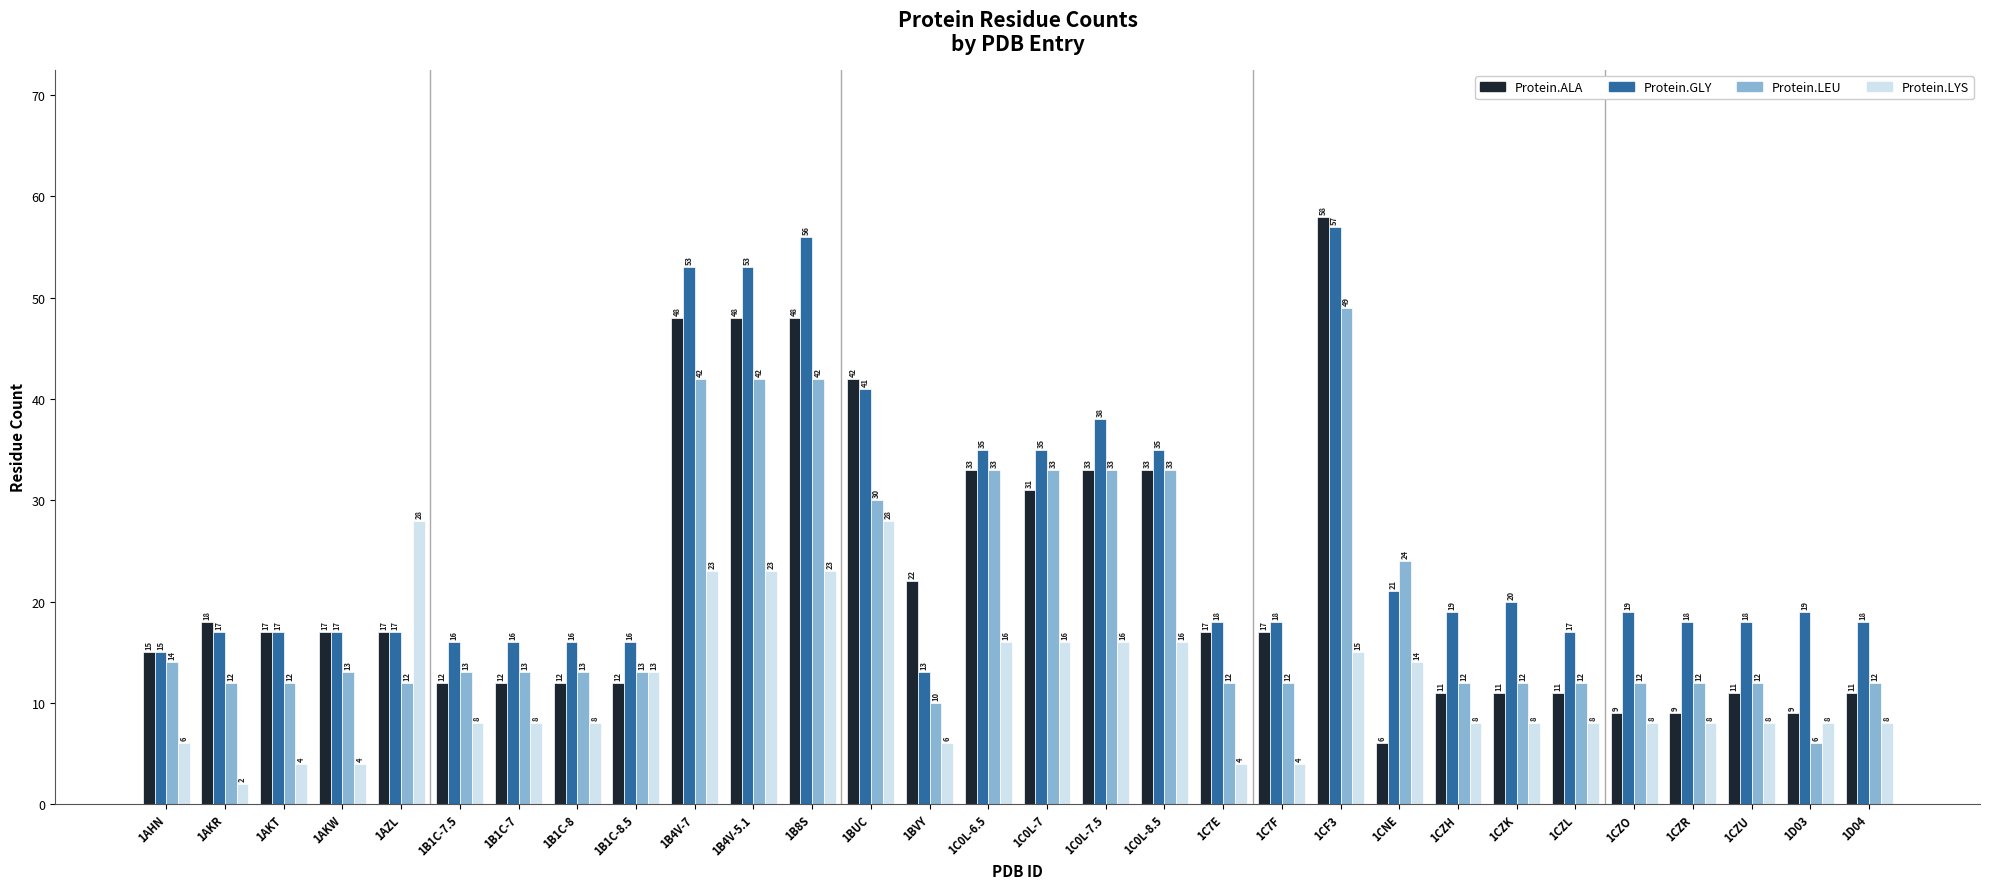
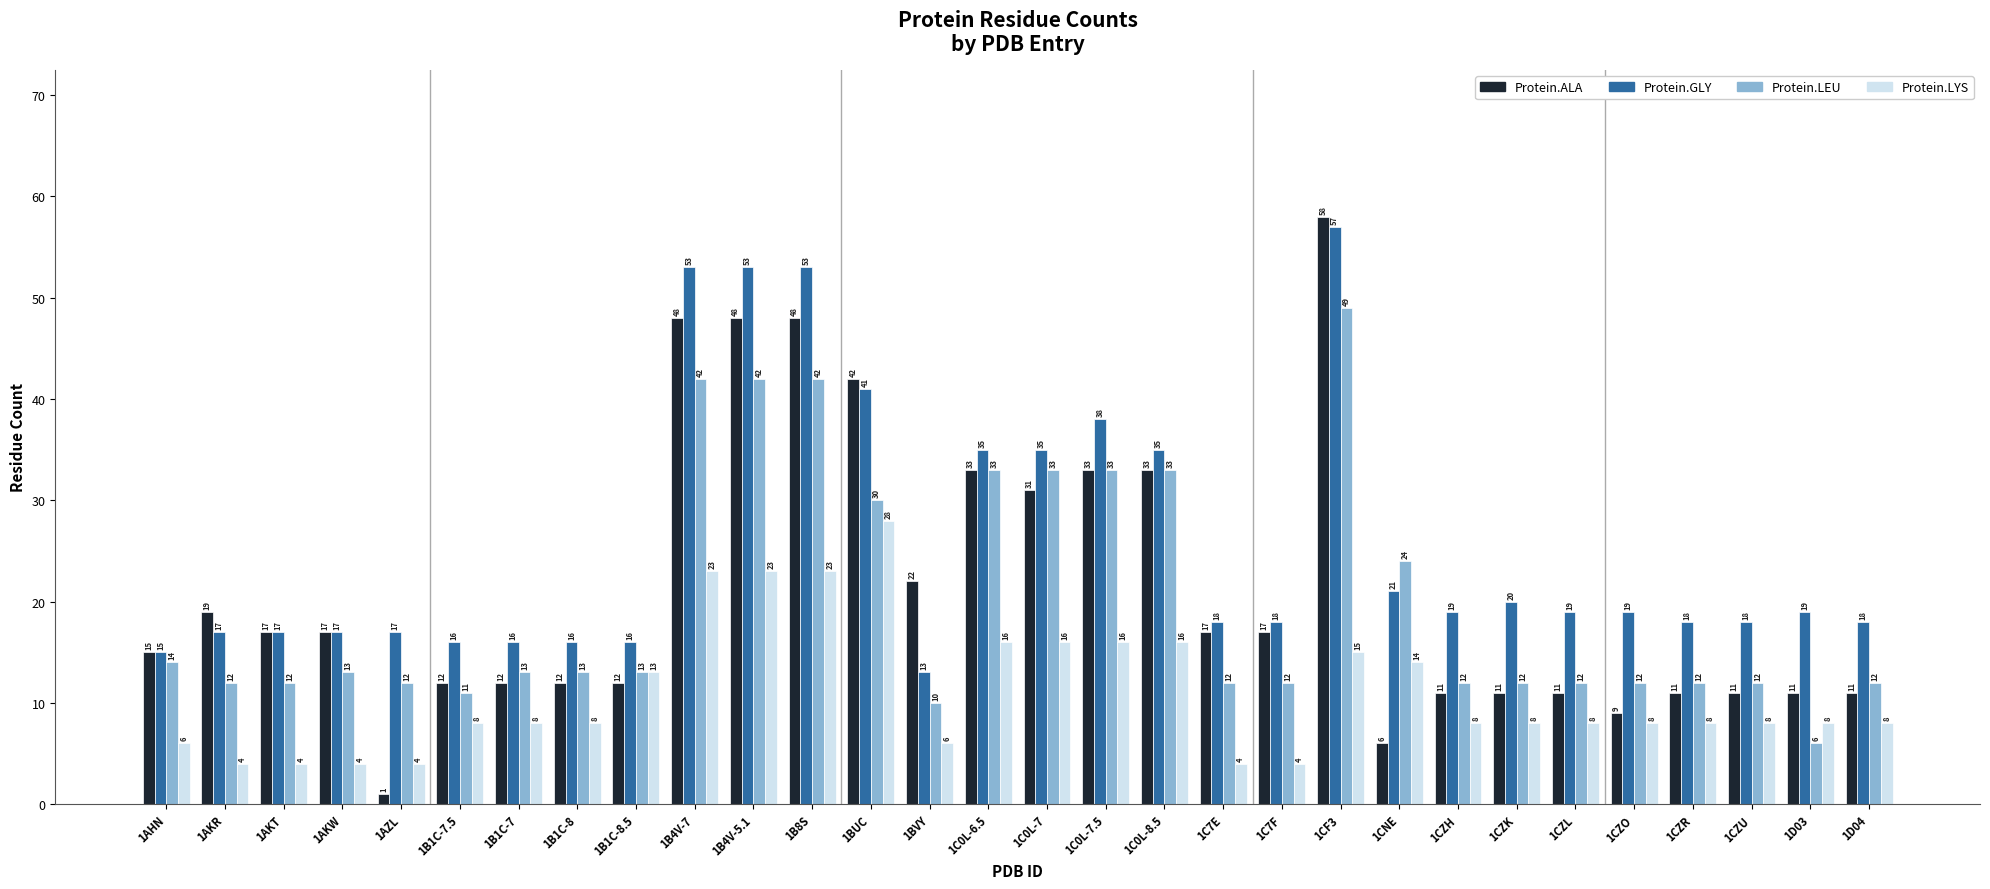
Protein.ALA, 1AKR: 18 -> 19
Protein.LYS, 1AKR: 2 -> 4
Protein.ALA, 1AZL: 17 -> 1
Protein.LYS, 1AZL: 28 -> 4
Protein.LEU, 1B1C-7.5: 13 -> 11
Protein.GLY, 1B8S: 56 -> 53
Protein.GLY, 1CZL: 17 -> 19
Protein.ALA, 1CZR: 9 -> 11
Protein.ALA, 1D03: 9 -> 11
